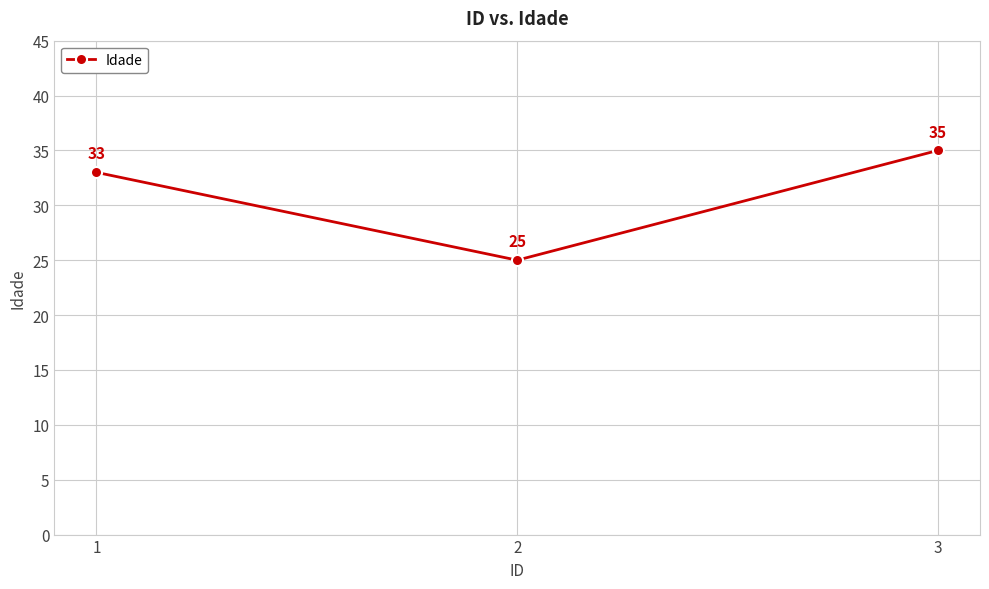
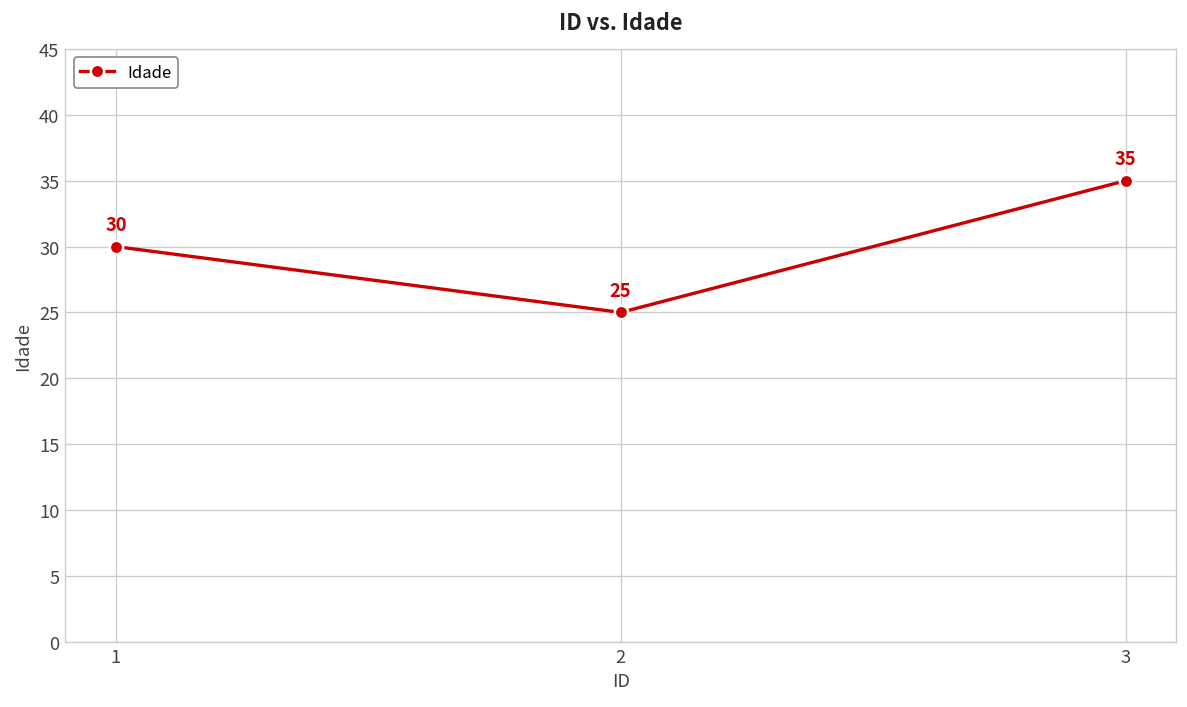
1: 33 -> 30
